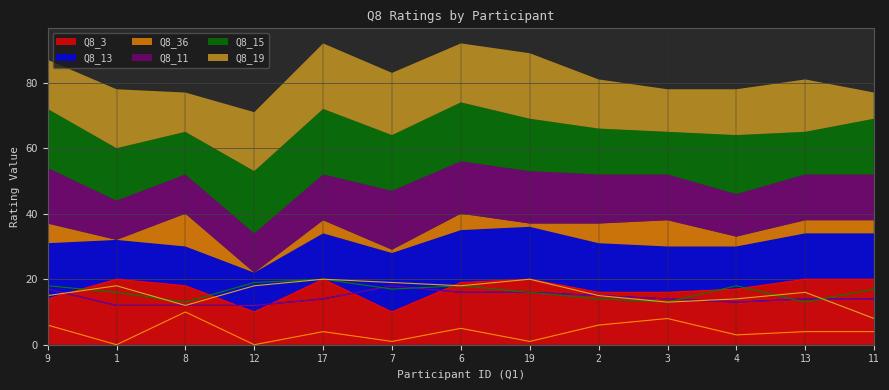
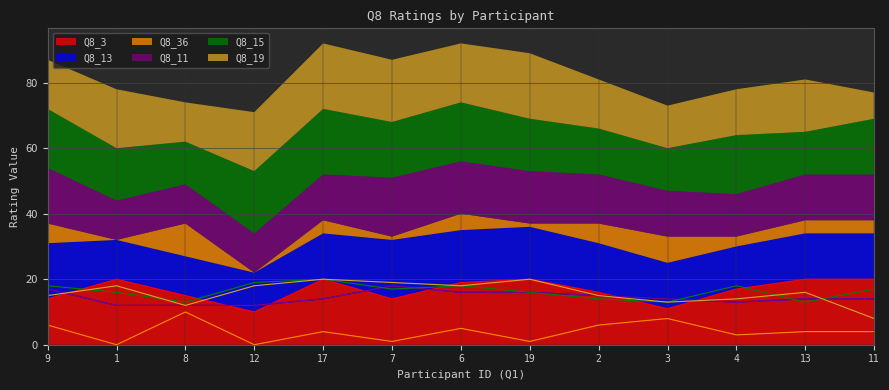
Q8_3, 8: 18 -> 15
Q8_3, 7: 10 -> 14
Q8_3, 3: 16 -> 11
